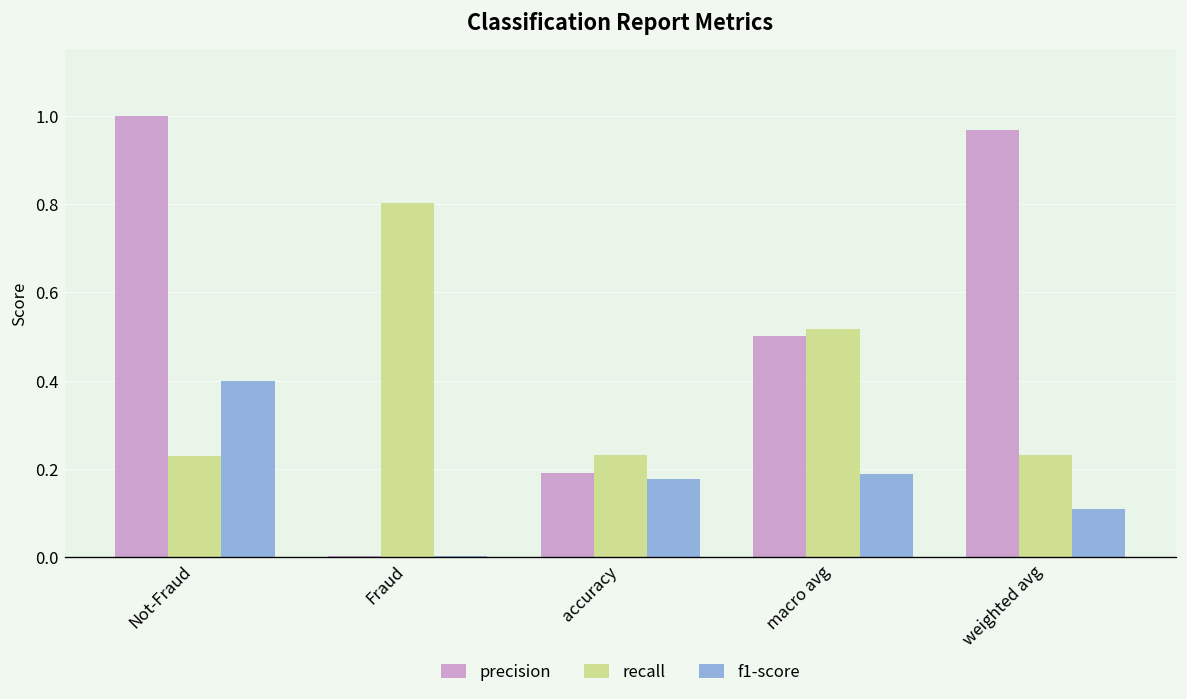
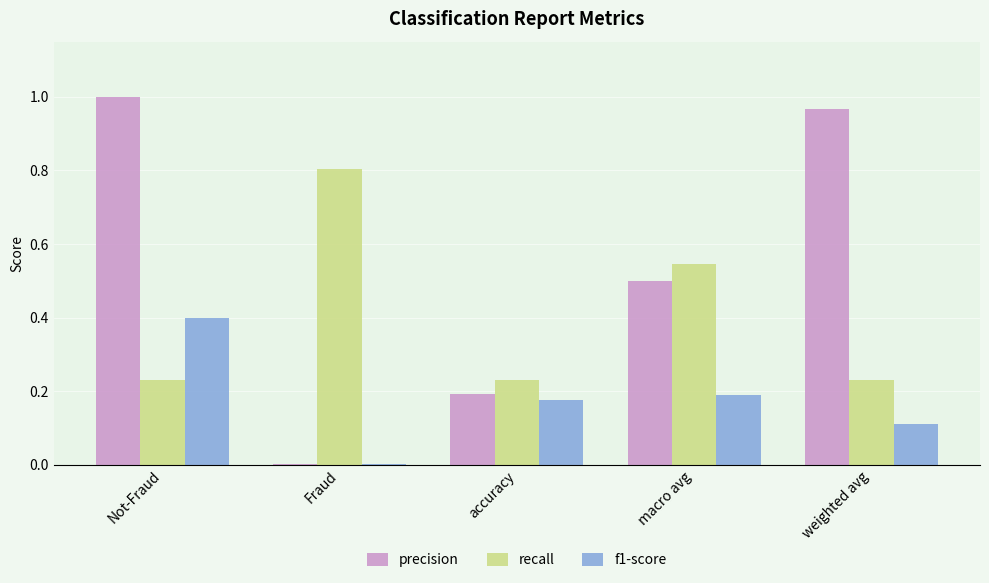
recall, macro avg: 0.52 -> 0.55
